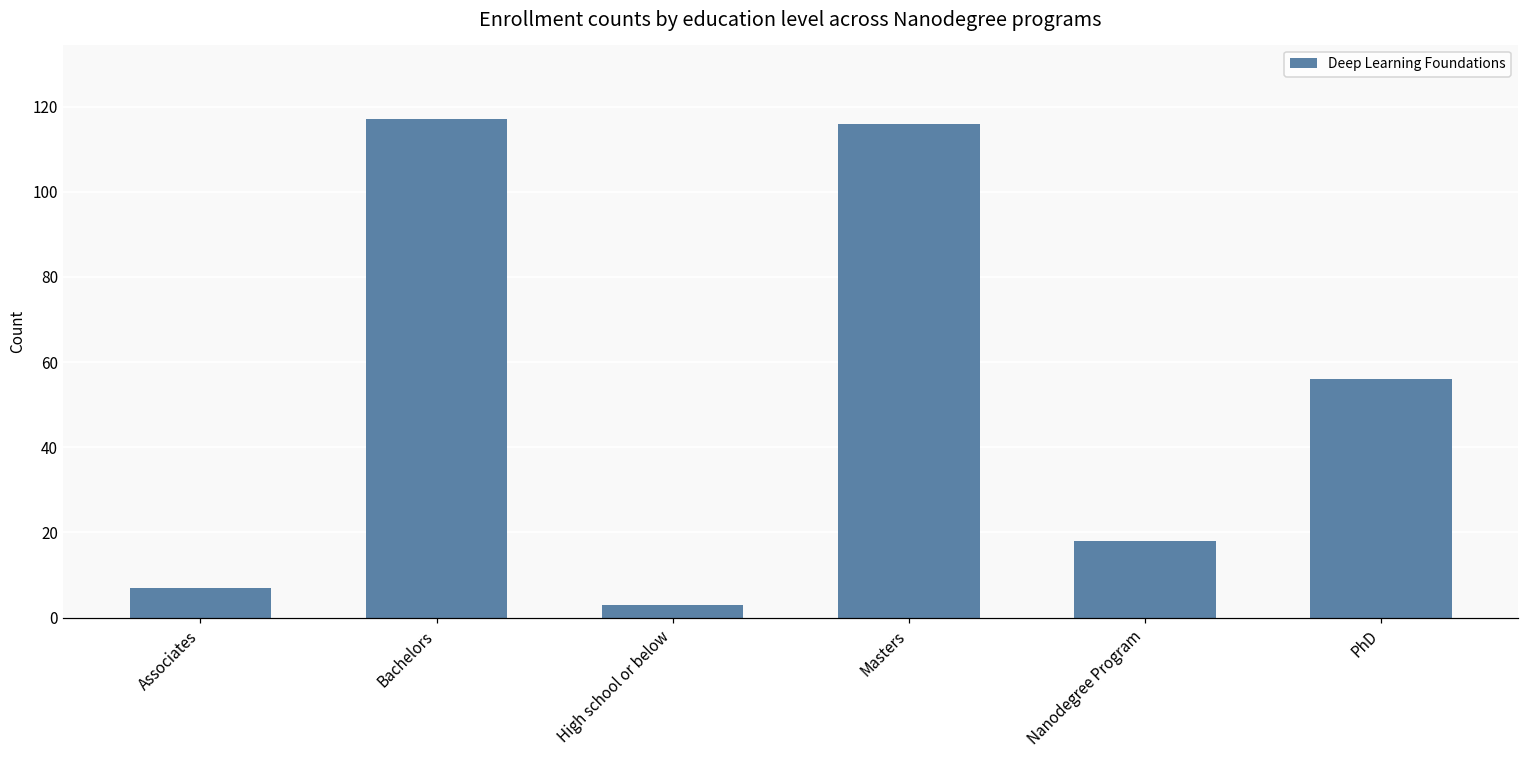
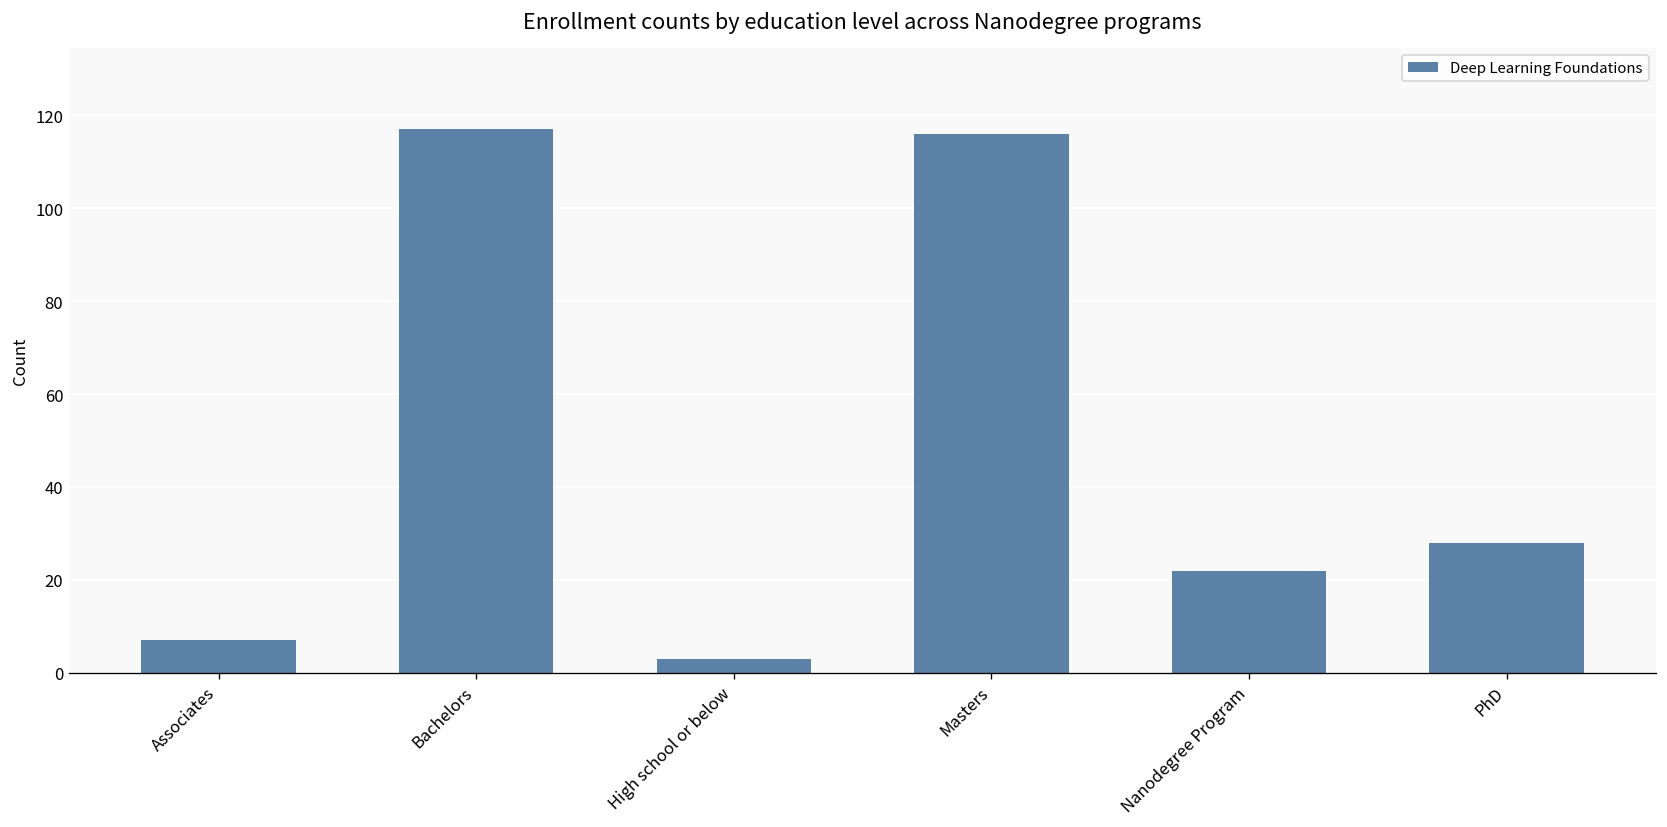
Nanodegree Program: 18 -> 22
PhD: 56 -> 28
